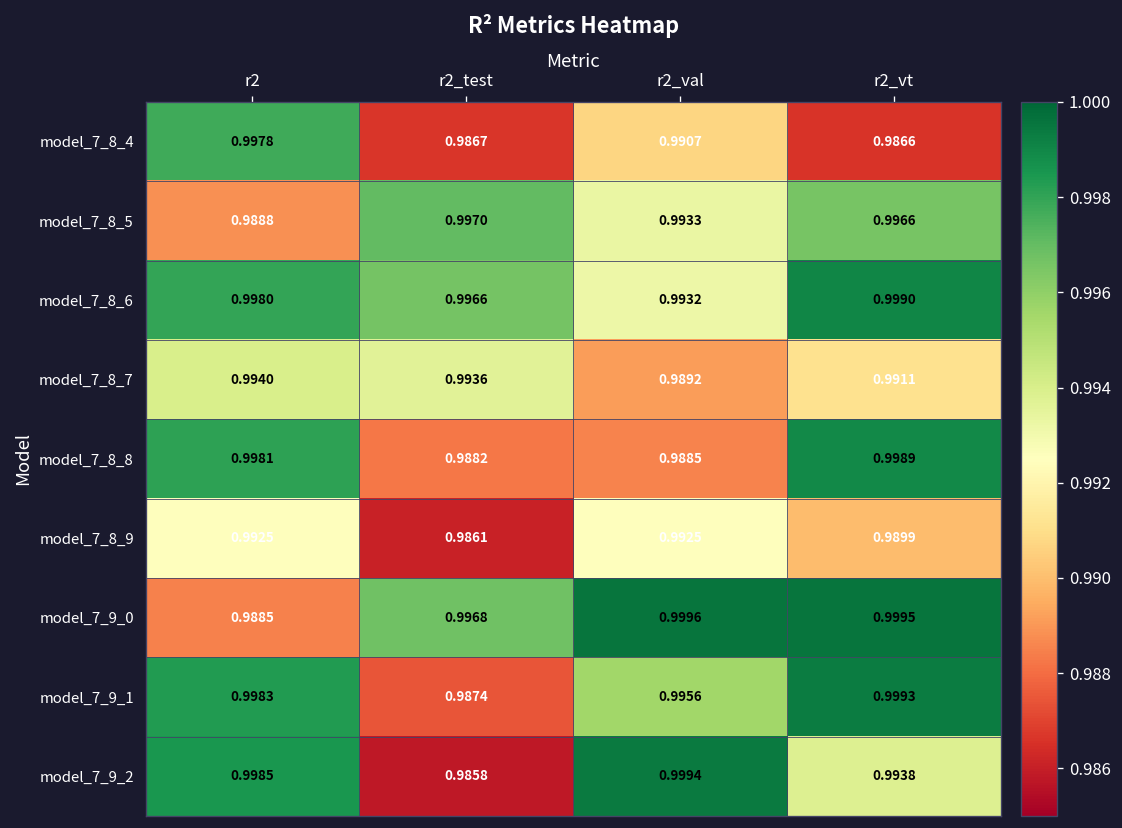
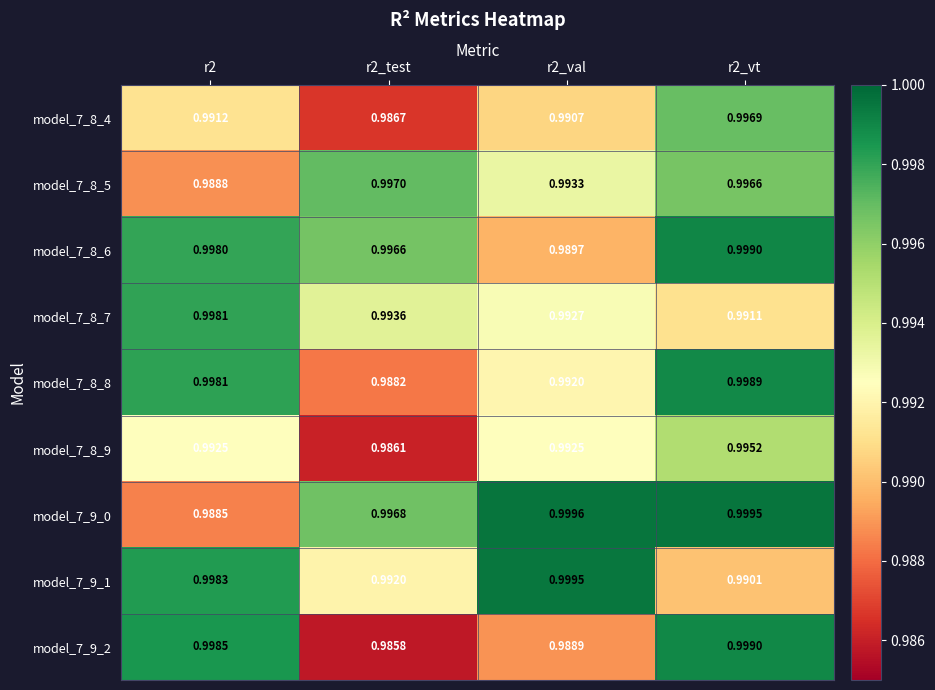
model_7_8_4, r2: 0.9978 -> 0.9912
model_7_8_4, r2_vt: 0.9866 -> 0.9969
model_7_8_6, r2_val: 0.9932 -> 0.9897
model_7_8_7, r2: 0.9940 -> 0.9981
model_7_8_7, r2_val: 0.9892 -> 0.9927
model_7_8_8, r2_val: 0.9885 -> 0.9920
model_7_8_9, r2_vt: 0.9899 -> 0.9952
model_7_9_1, r2_test: 0.9874 -> 0.9920
model_7_9_1, r2_val: 0.9956 -> 0.9995
model_7_9_1, r2_vt: 0.9993 -> 0.9901
model_7_9_2, r2_val: 0.9994 -> 0.9889
model_7_9_2, r2_vt: 0.9938 -> 0.9990
